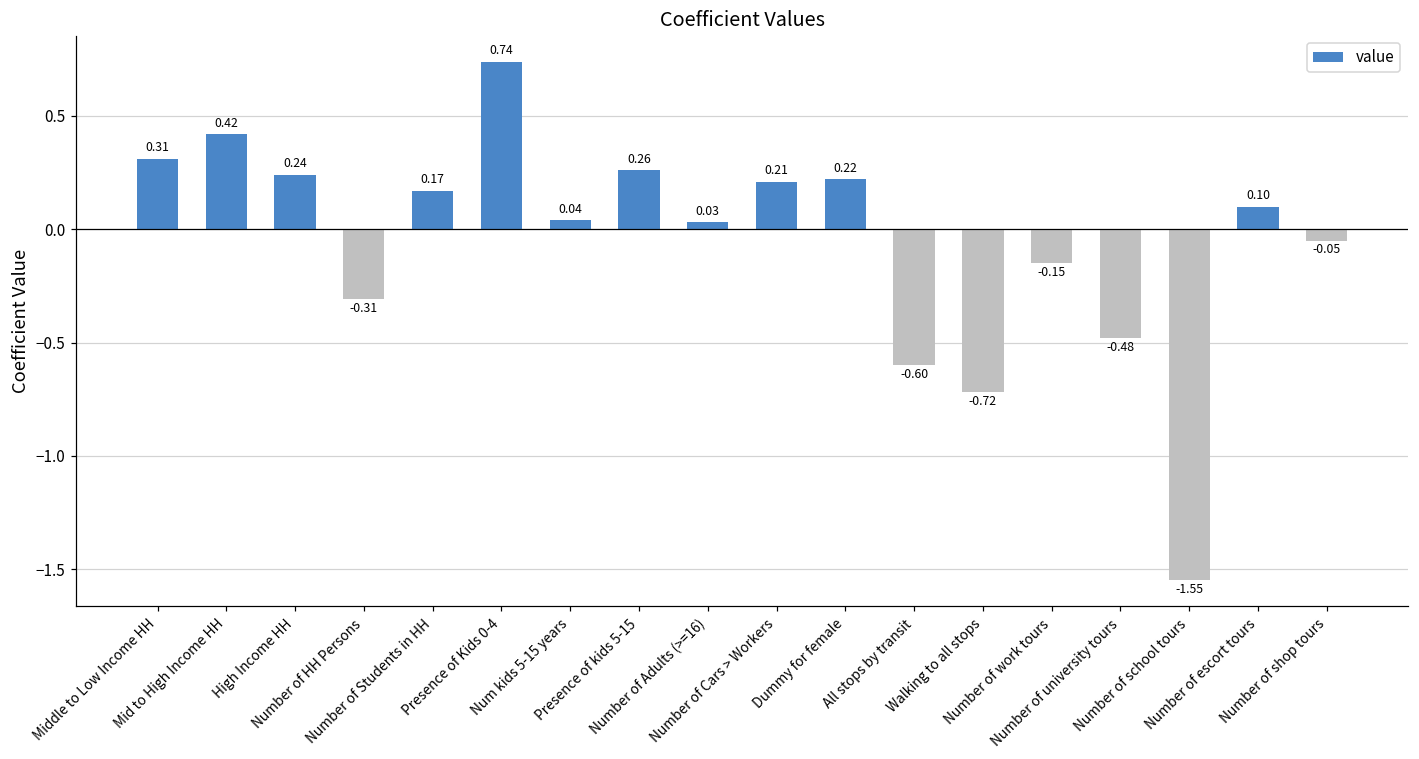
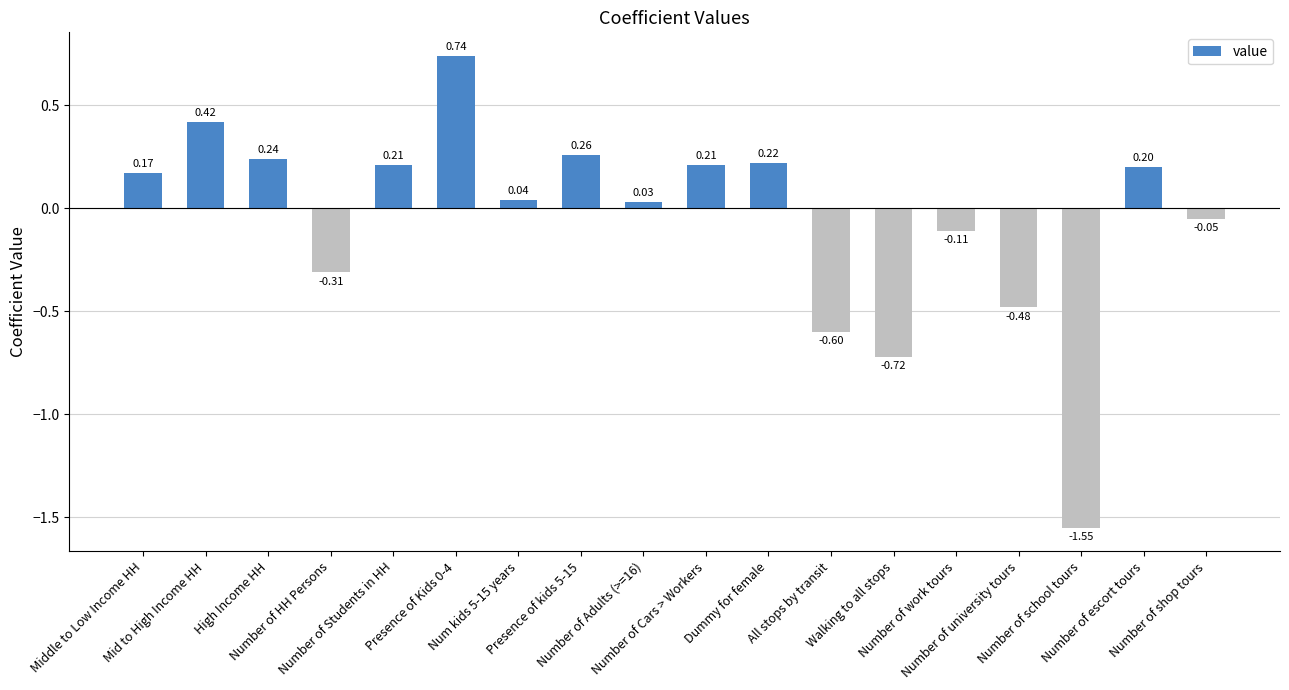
Middle to Low Income HH: 0.31 -> 0.17
Number of Students in HH: 0.17 -> 0.21
Number of work tours: -0.15 -> -0.11
Number of escort tours: 0.10 -> 0.20
